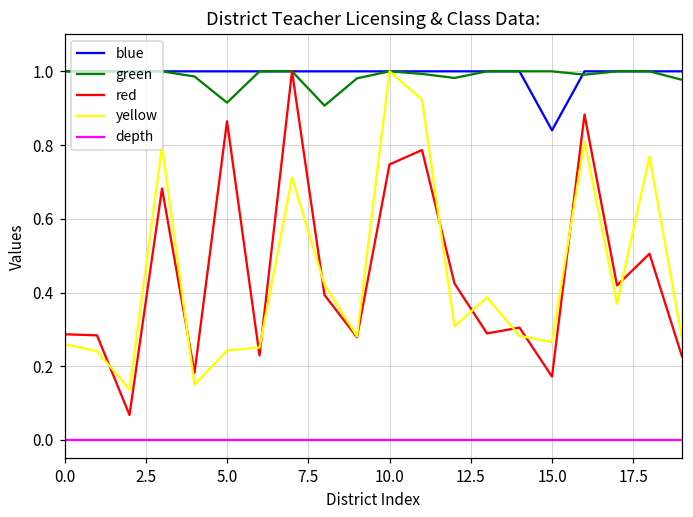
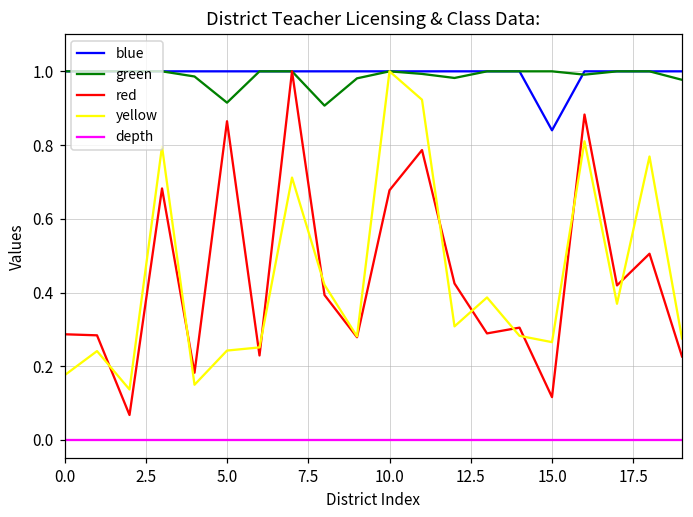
yellow, 0.0: 0.26 -> 0.18
red, 10.0: 0.75 -> 0.68
red, 15.0: 0.17 -> 0.12
